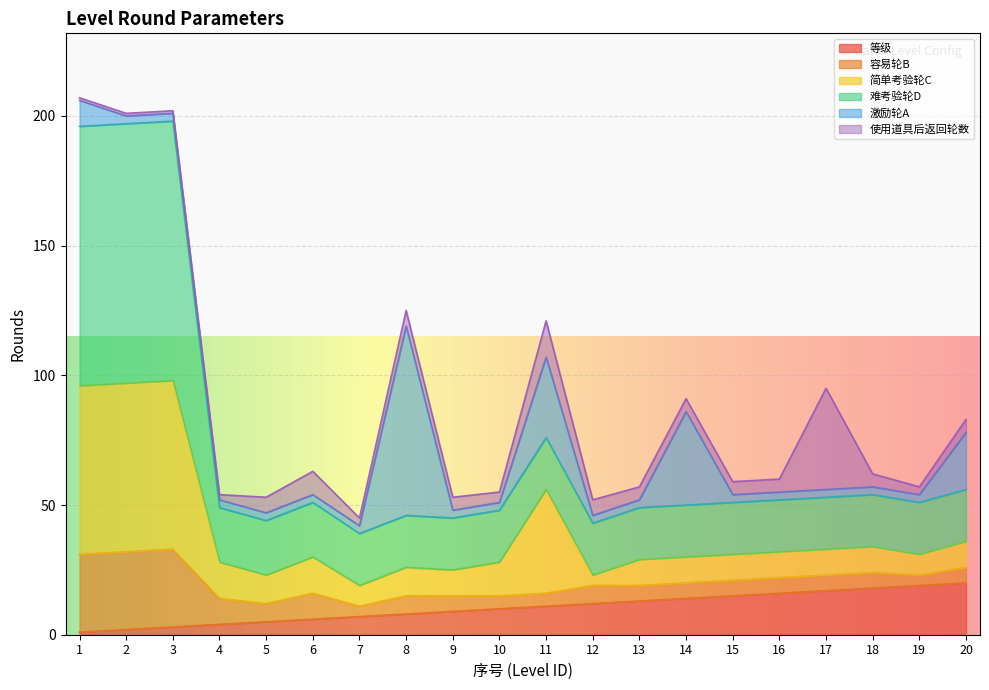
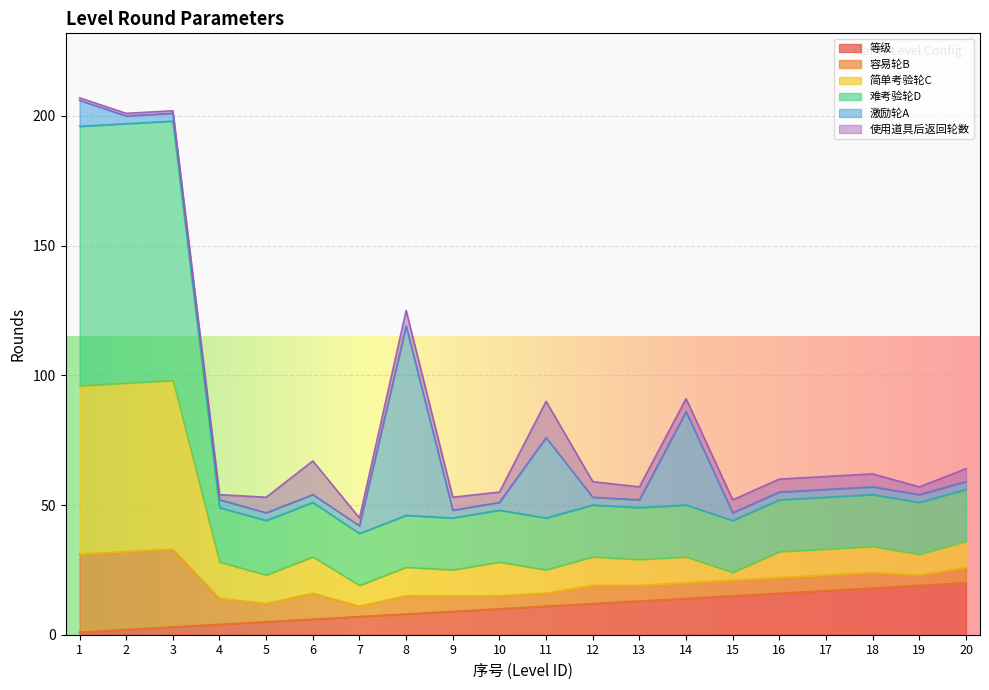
使用道具后返回轮数, 6: 9 -> 13
简单考验轮C, 11: 40 -> 9
简单考验轮C, 12: 4 -> 11
简单考验轮C, 15: 10 -> 3
使用道具后返回轮数, 17: 39 -> 5
激励轮A, 20: 22 -> 3
